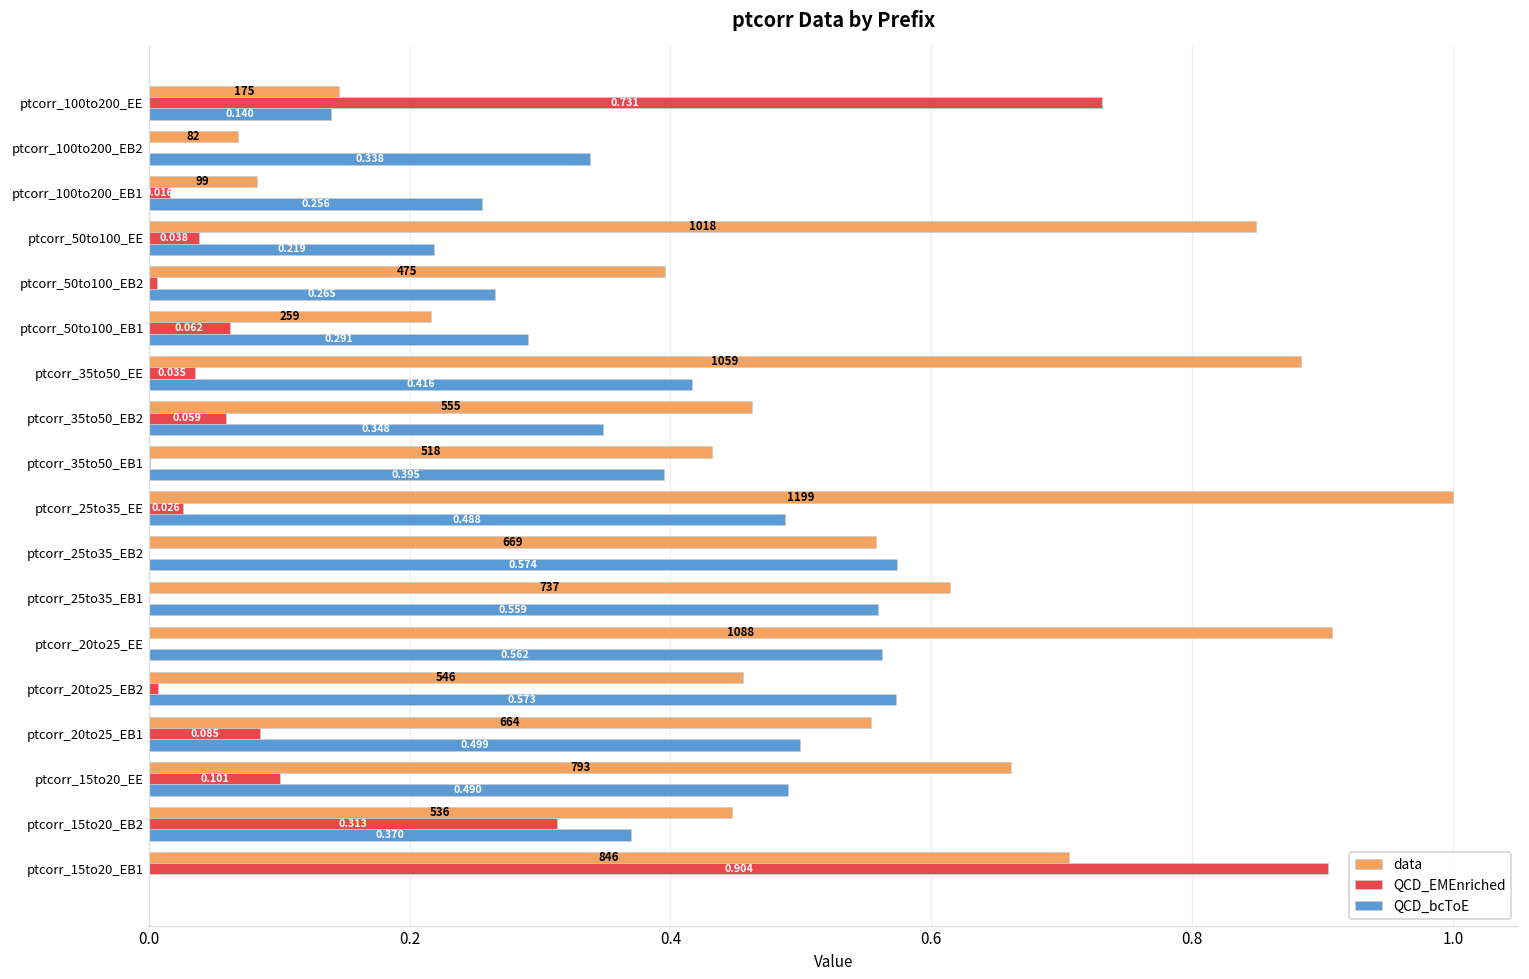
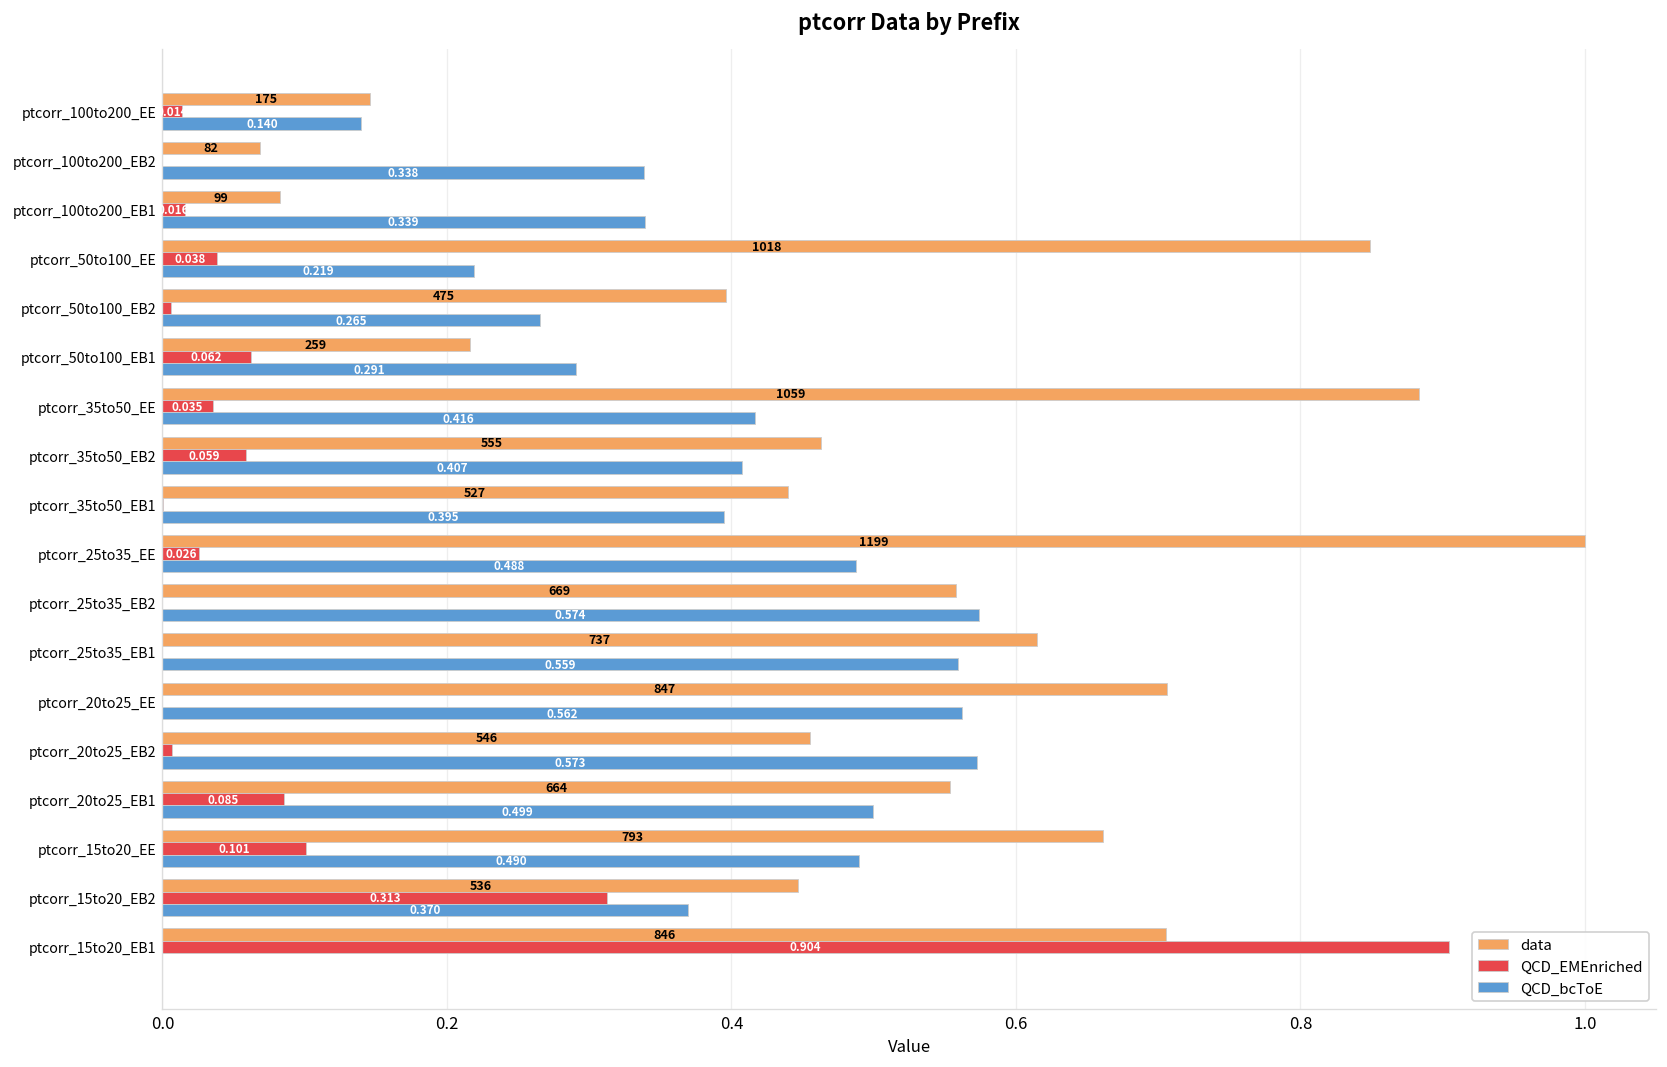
QCD_EMEnriched, ptcorr_100to200_EE: 0.731 -> 0.014
QCD_bcToE, ptcorr_100to200_EB1: 0.256 -> 0.339
QCD_bcToE, ptcorr_35to50_EB2: 0.348 -> 0.407
data, ptcorr_35to50_EB1: 518 -> 527
data, ptcorr_20to25_EE: 1088 -> 847
